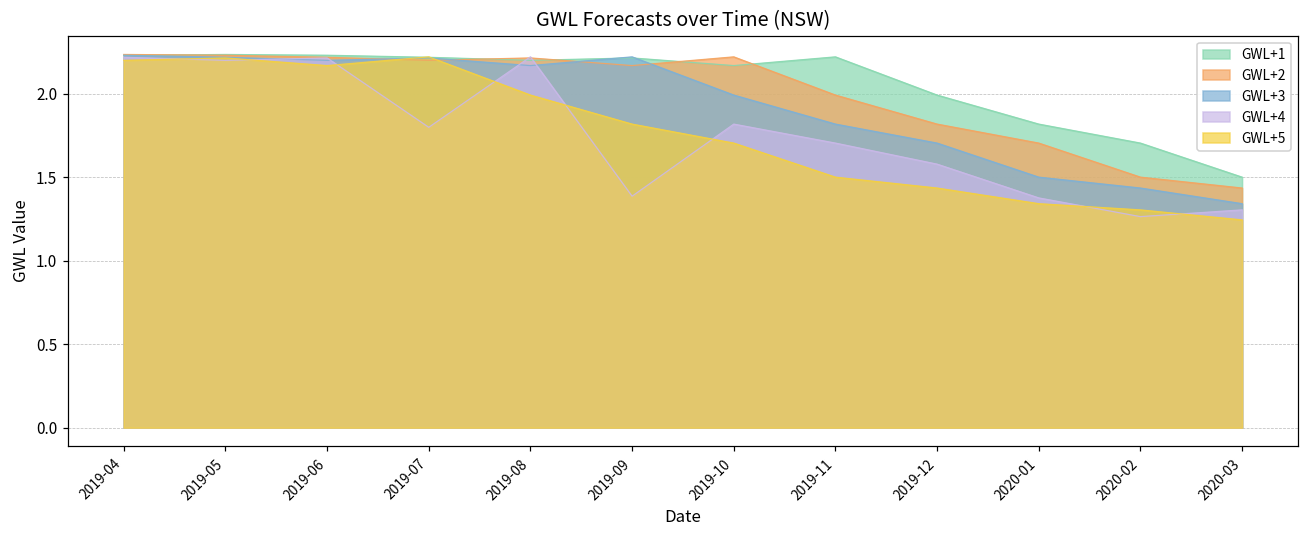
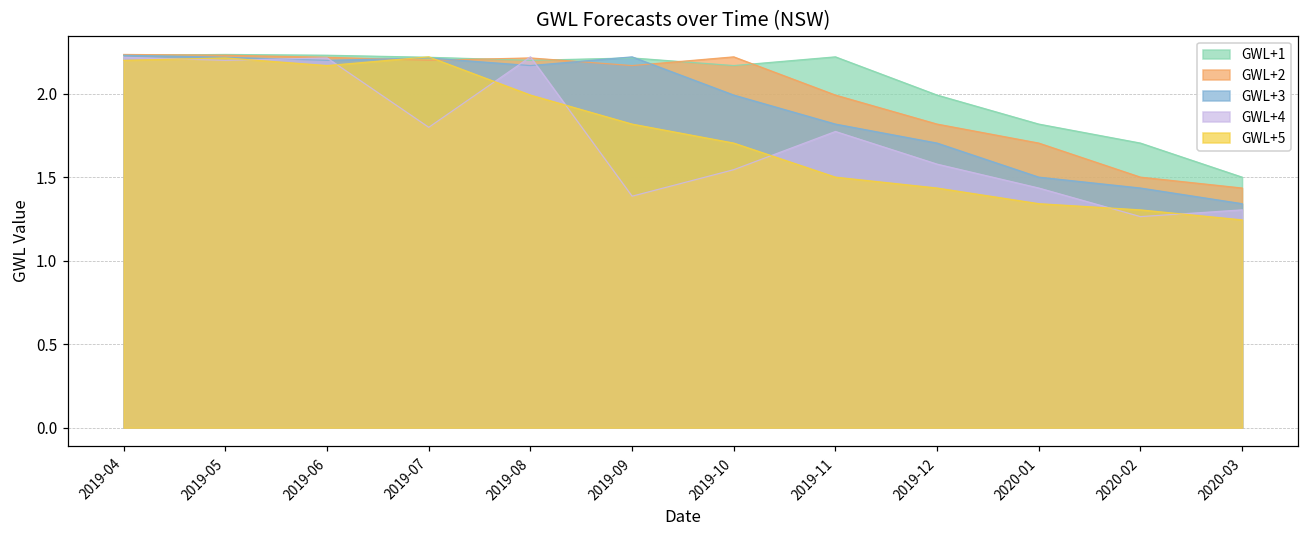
GWL+4, 2019-10: 1.82 -> 1.55
GWL+4, 2019-11: 1.71 -> 1.78
GWL+4, 2020-01: 1.38 -> 1.44
